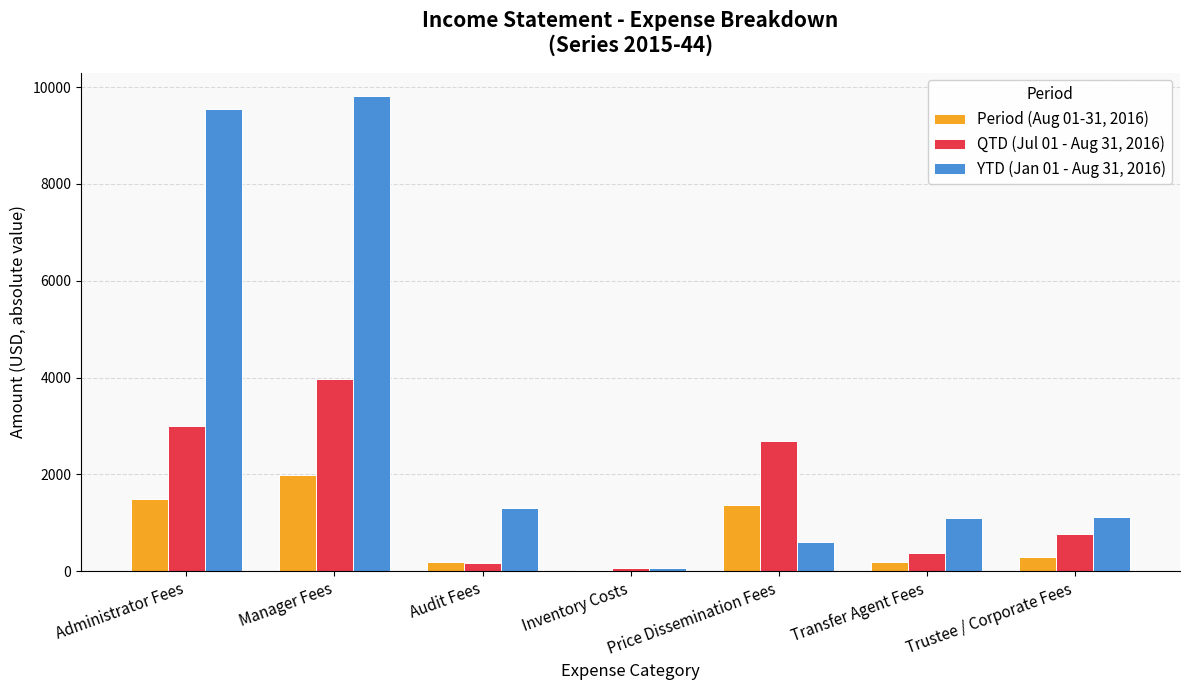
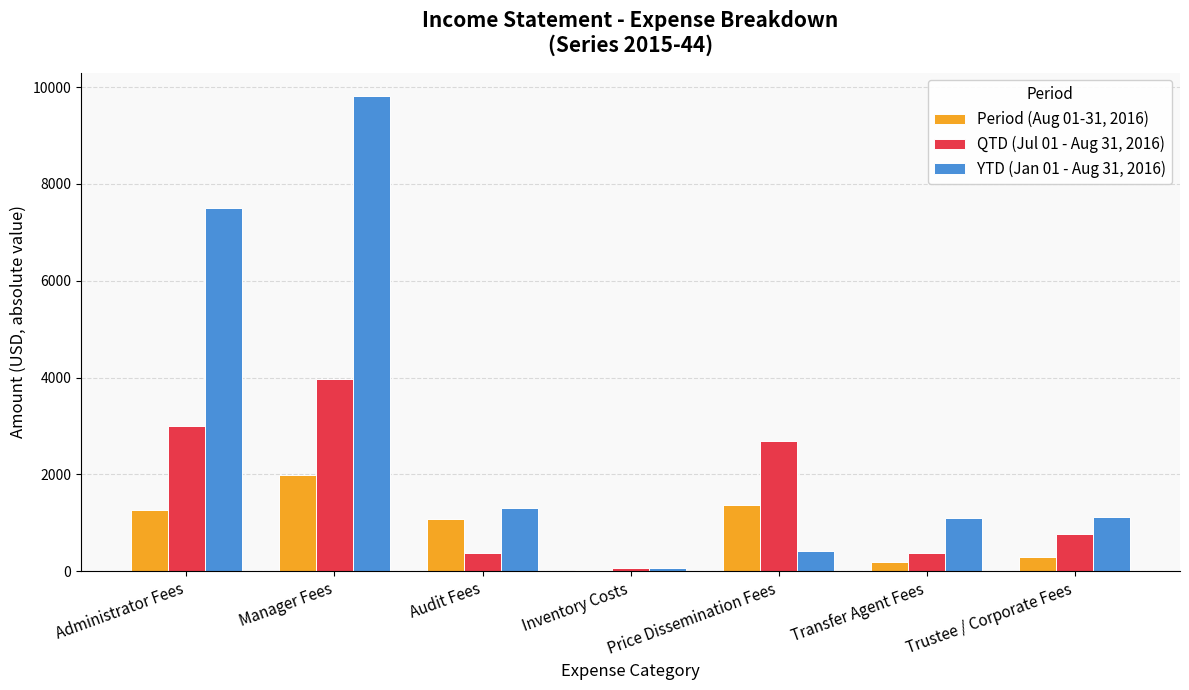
Period (Aug 01-31, 2016), Administrator Fees: 1500 -> 1300
YTD (Jan 01 - Aug 31, 2016), Administrator Fees: 9600 -> 7500
Period (Aug 01-31, 2016), Audit Fees: 200 -> 1100
QTD (Jul 01 - Aug 31, 2016), Audit Fees: 200 -> 400
YTD (Jan 01 - Aug 31, 2016), Price Dissemination Fees: 600 -> 400
